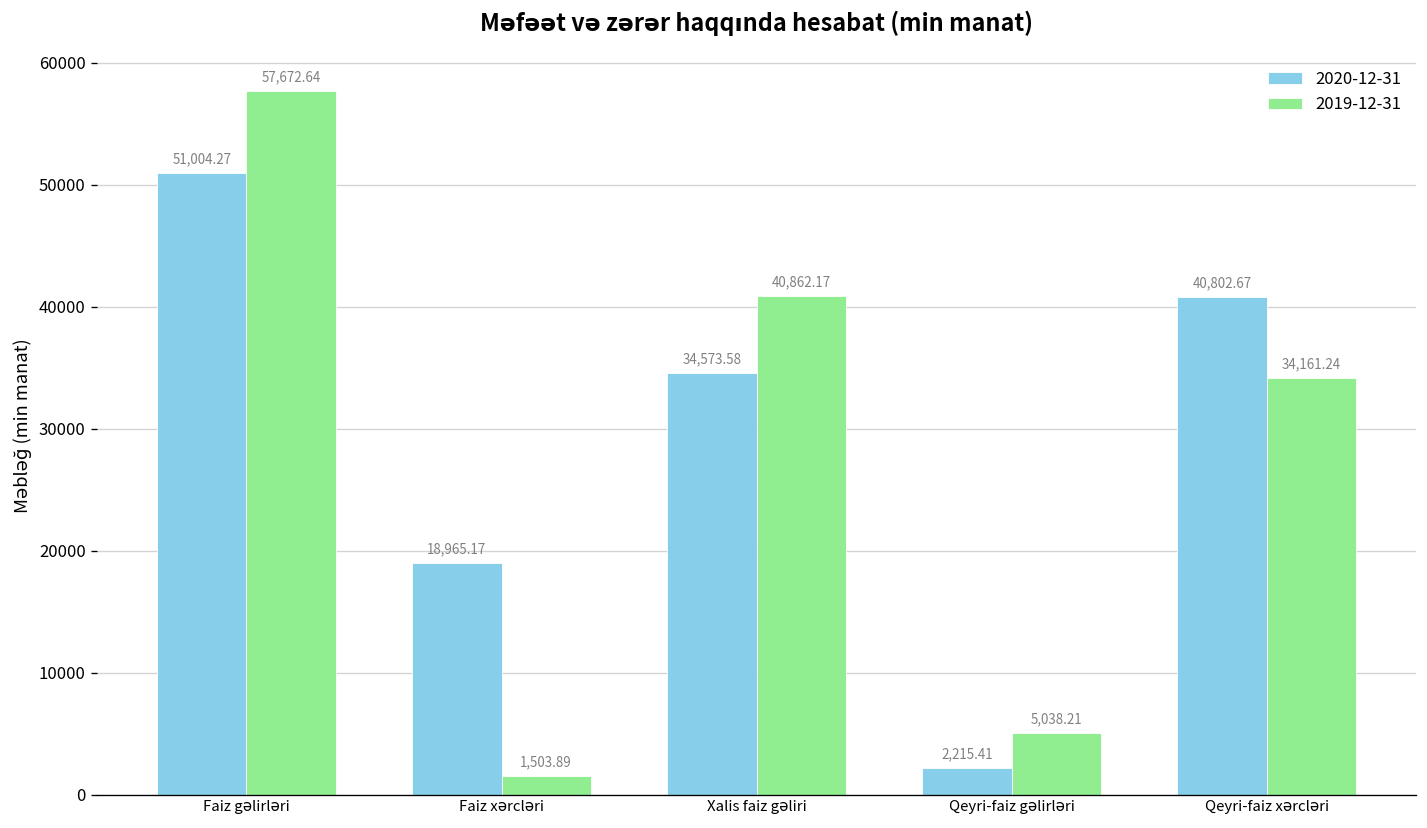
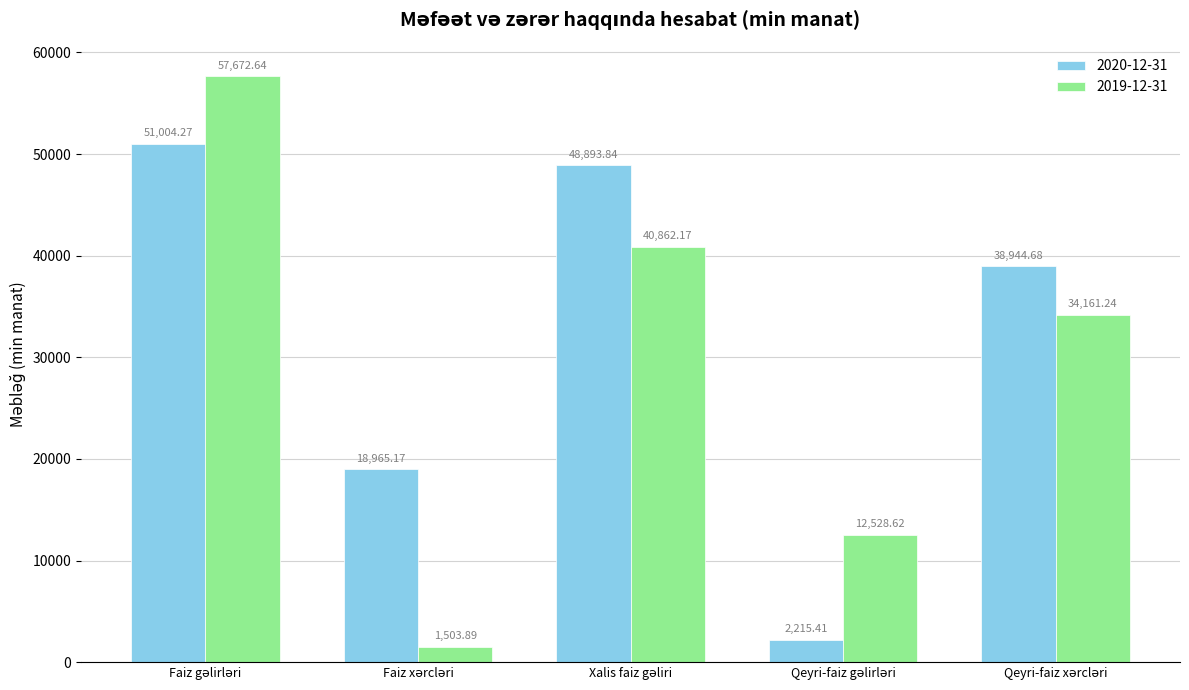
2020-12-31, Xalis faiz gəliri: 34,573.58 -> 48,893.84
2019-12-31, Qeyri-faiz gəlirləri: 5,038.21 -> 12,528.62
2020-12-31, Qeyri-faiz xərcləri: 40,802.67 -> 38,944.68
